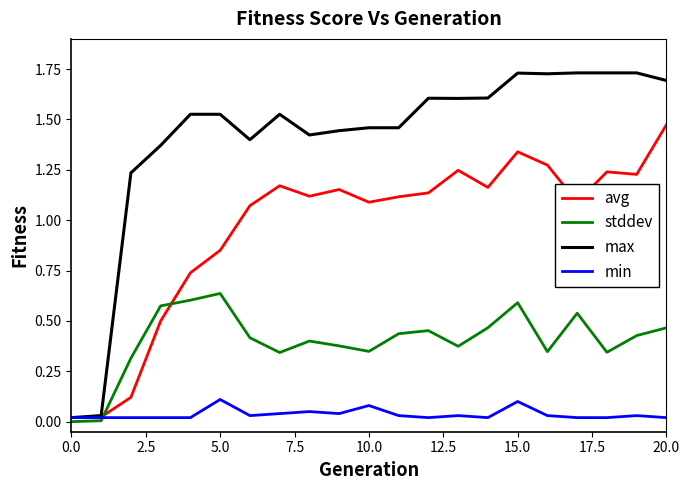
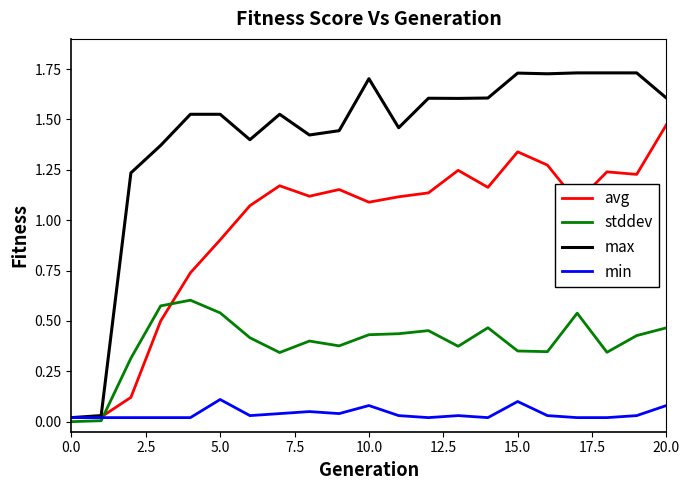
avg, 5.0: 0.85 -> 0.90
stddev, 5.0: 0.64 -> 0.54
stddev, 10.0: 0.35 -> 0.43
max, 10.0: 1.46 -> 1.70
stddev, 15.0: 0.59 -> 0.35
max, 20.0: 1.69 -> 1.61
min, 20.0: 0.02 -> 0.08
